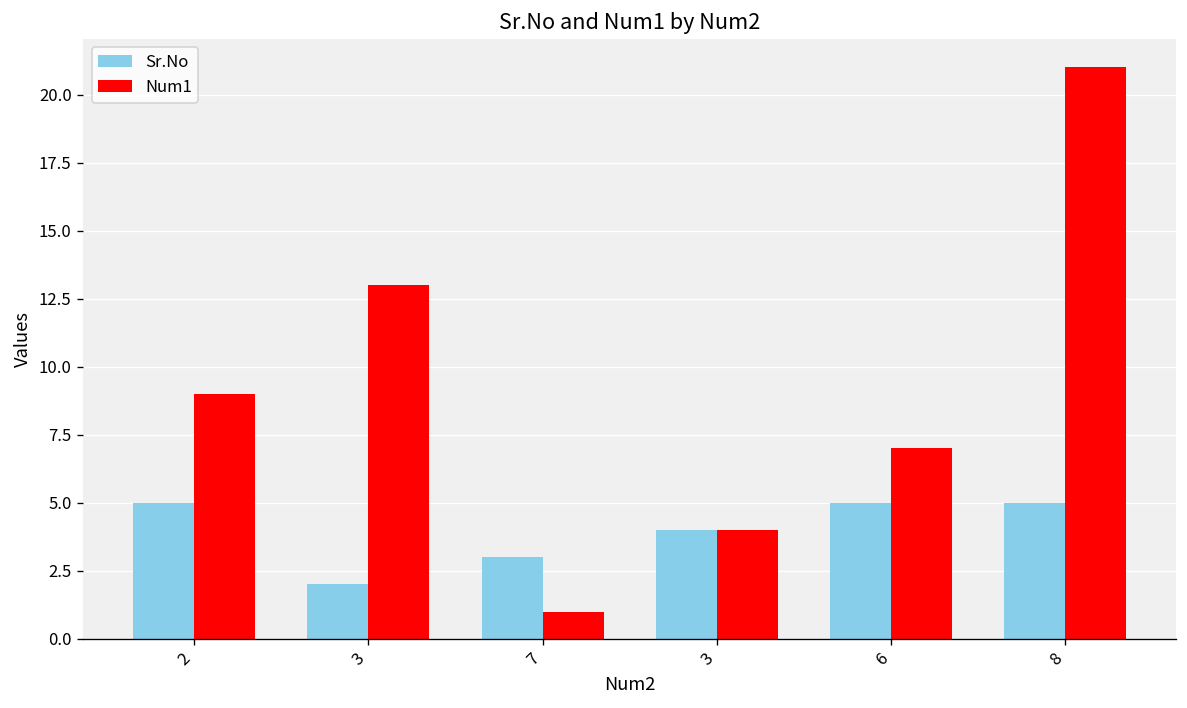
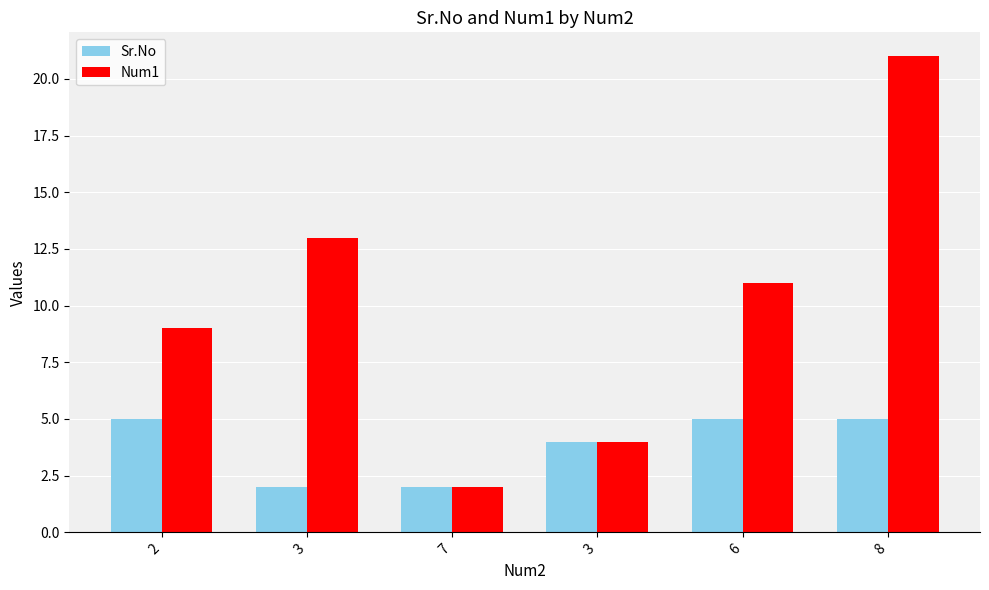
Sr.No, 7: 3 -> 2
Num1, 7: 1 -> 2
Num1, 6: 7 -> 11
